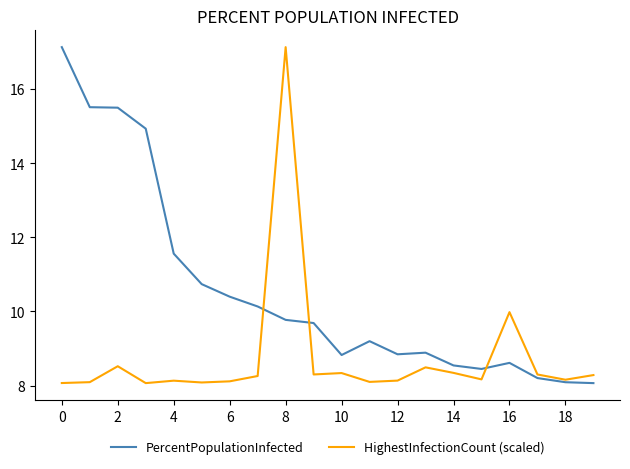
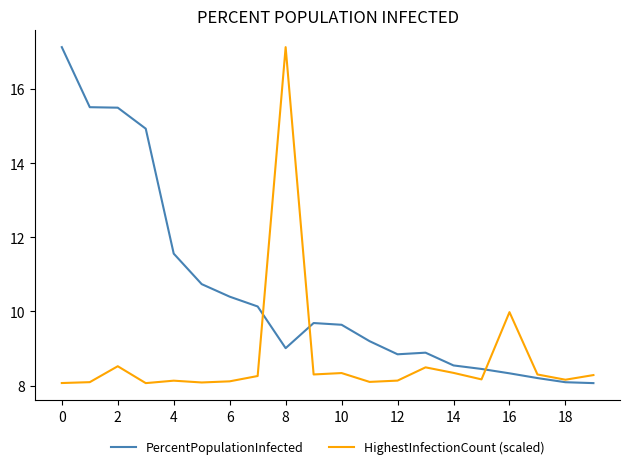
PercentPopulationInfected, 8: 9.8 -> 9.0
PercentPopulationInfected, 10: 8.8 -> 9.6
PercentPopulationInfected, 16: 8.6 -> 8.3
